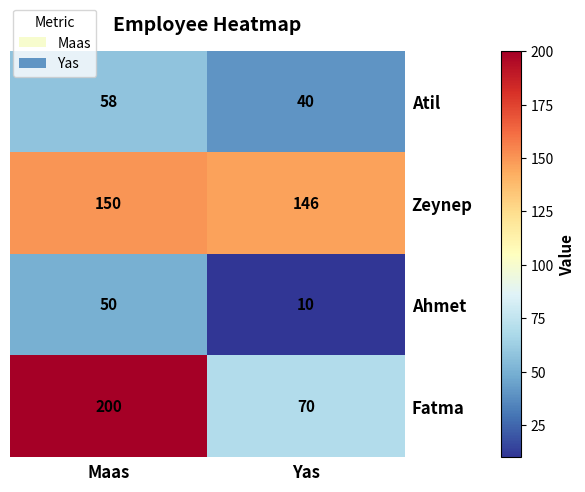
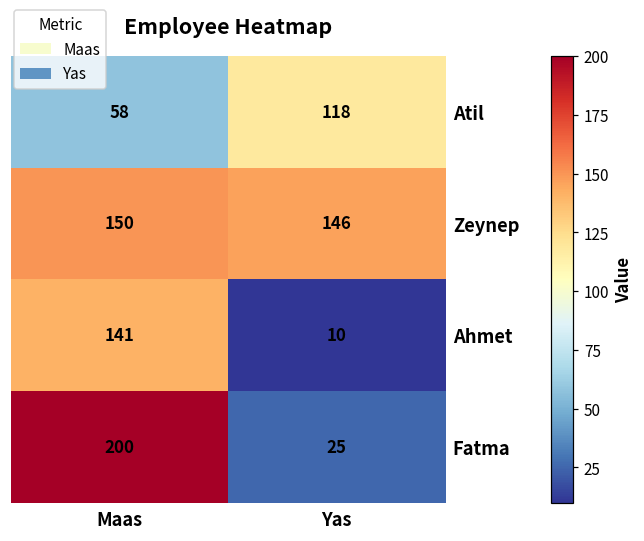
Atil, Yas: 40 -> 118
Ahmet, Maas: 50 -> 141
Fatma, Yas: 70 -> 25
